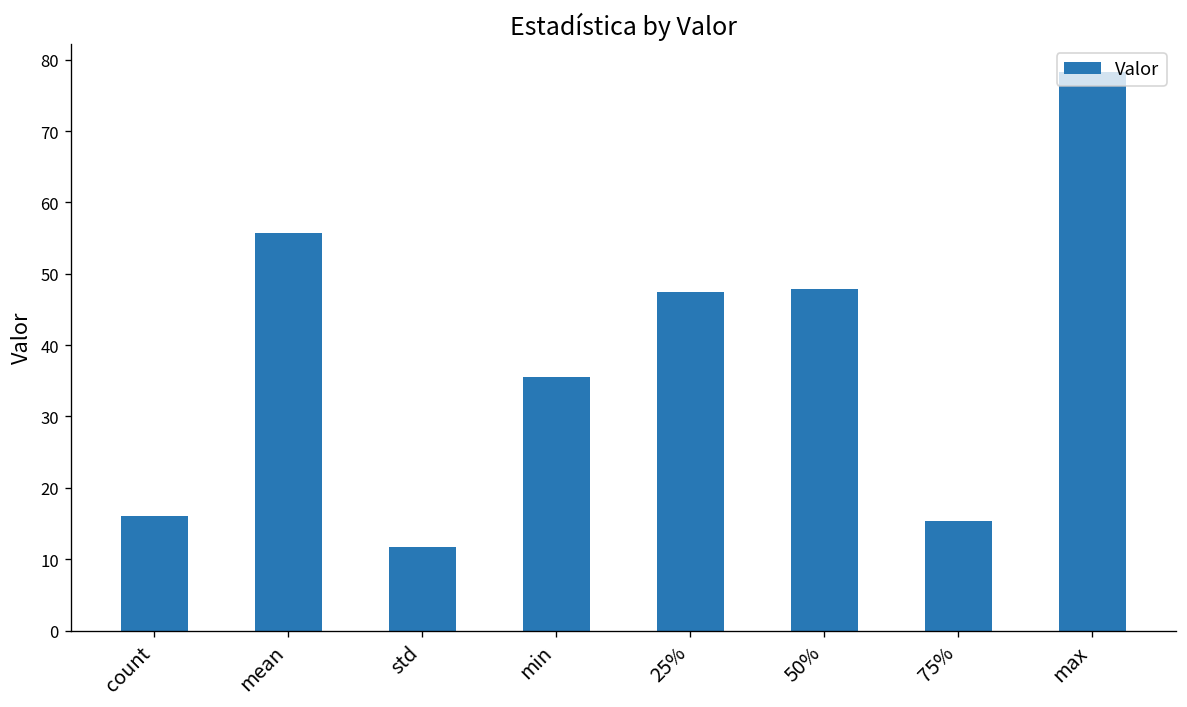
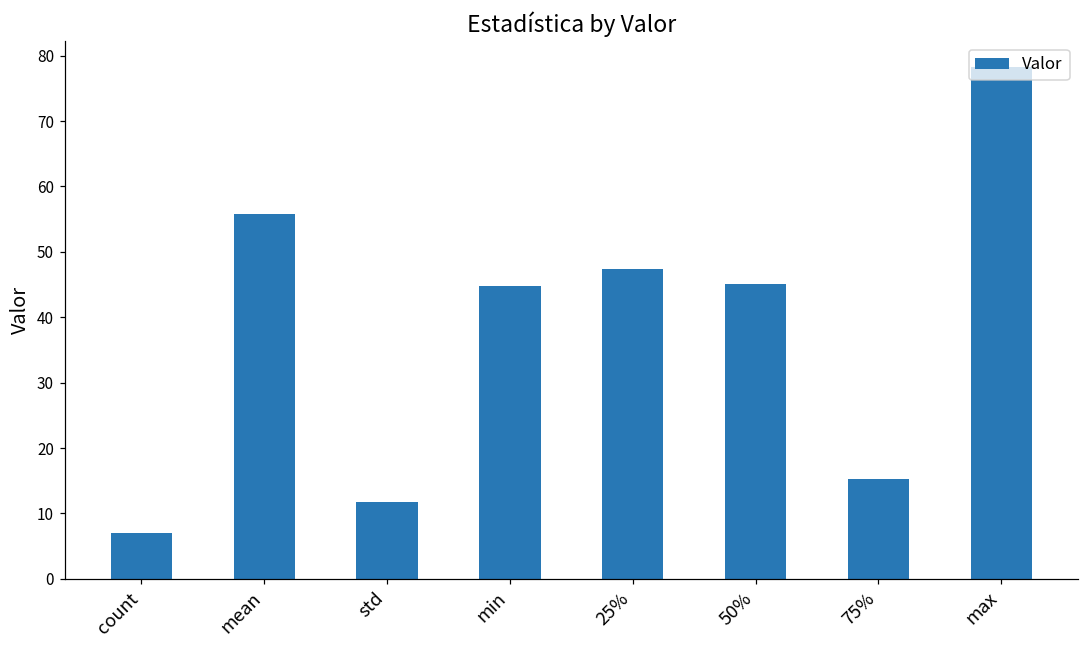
count: 16 -> 7
min: 36 -> 45
50%: 48 -> 45
